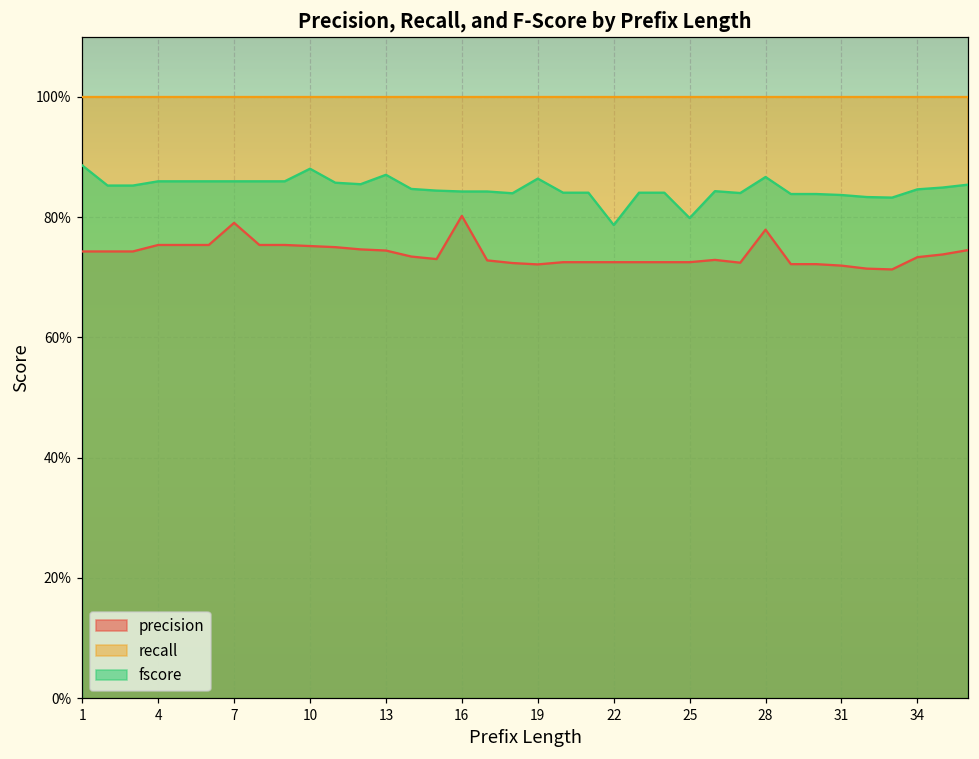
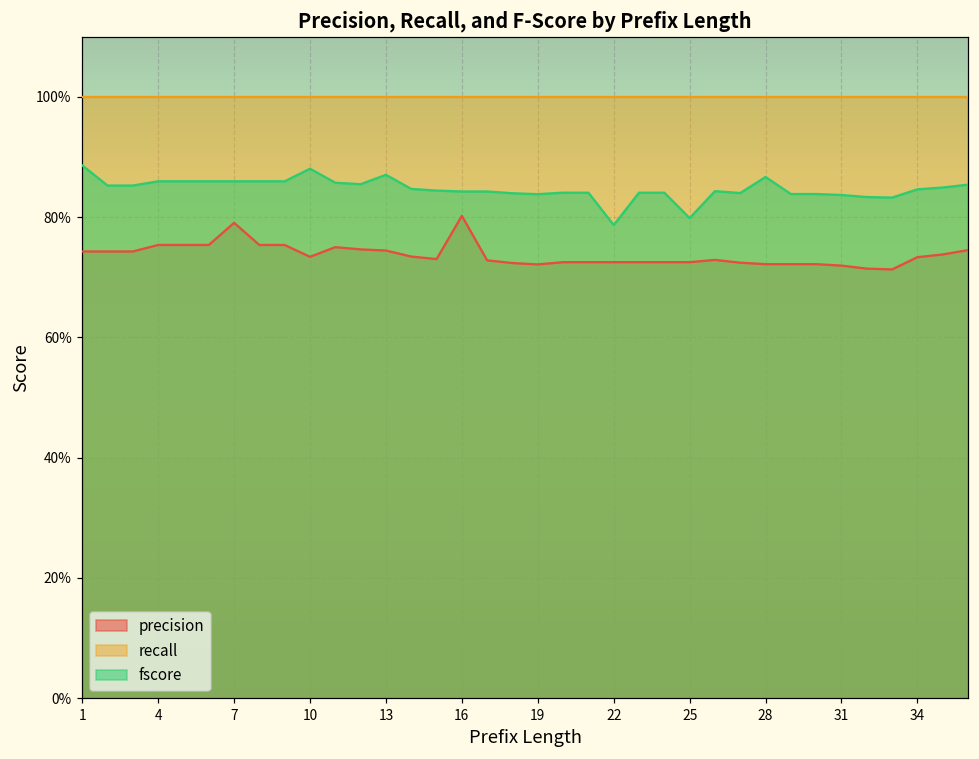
precision, 10: 75% -> 73%
fscore, 19: 86% -> 84%
precision, 28: 78% -> 72%
